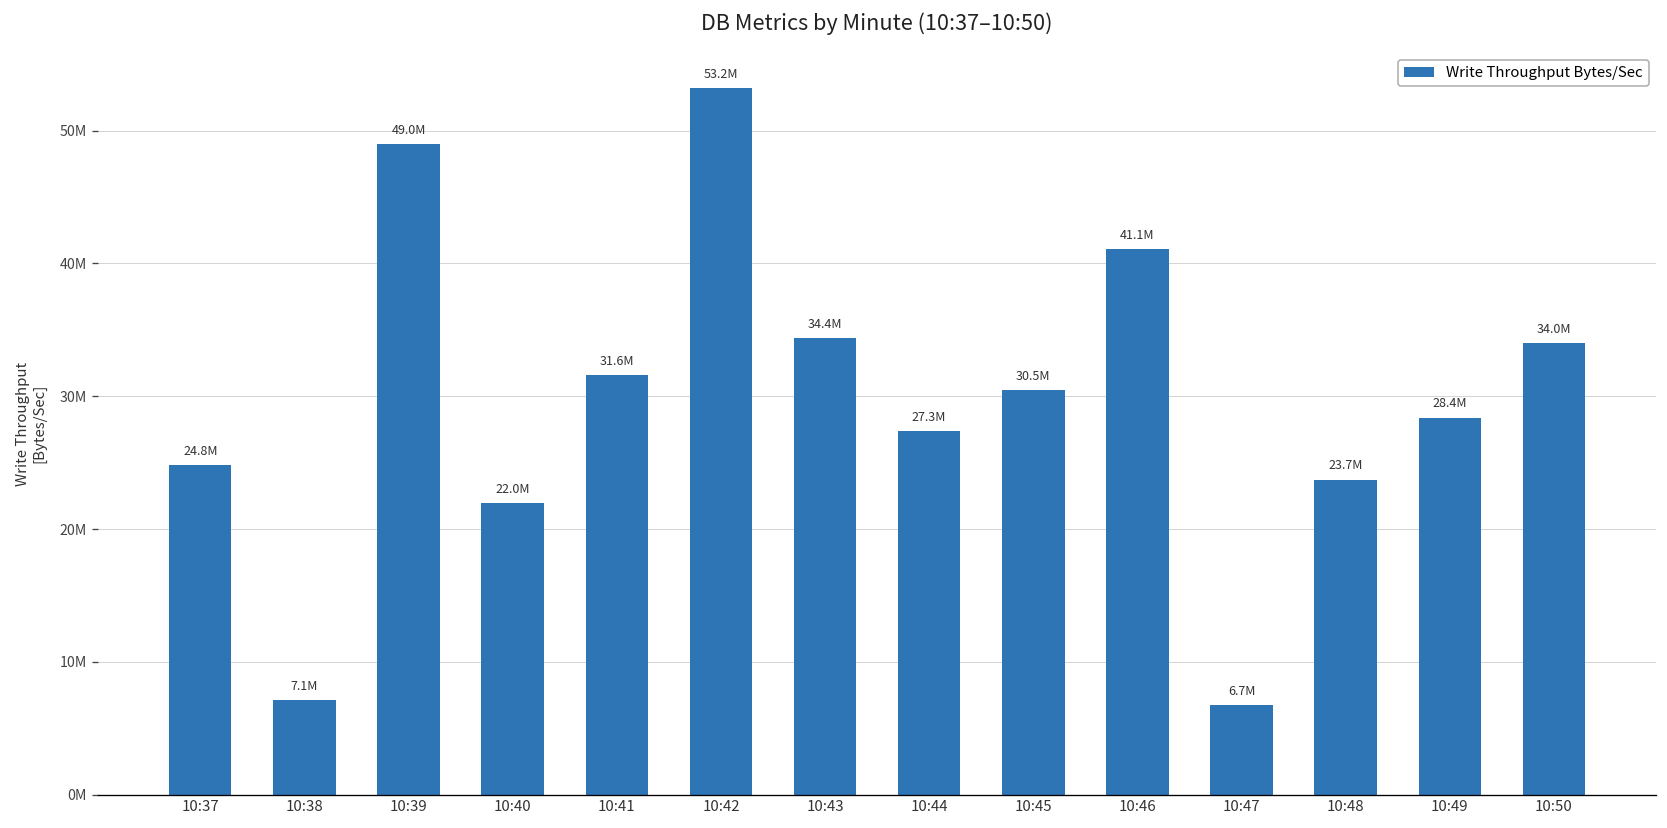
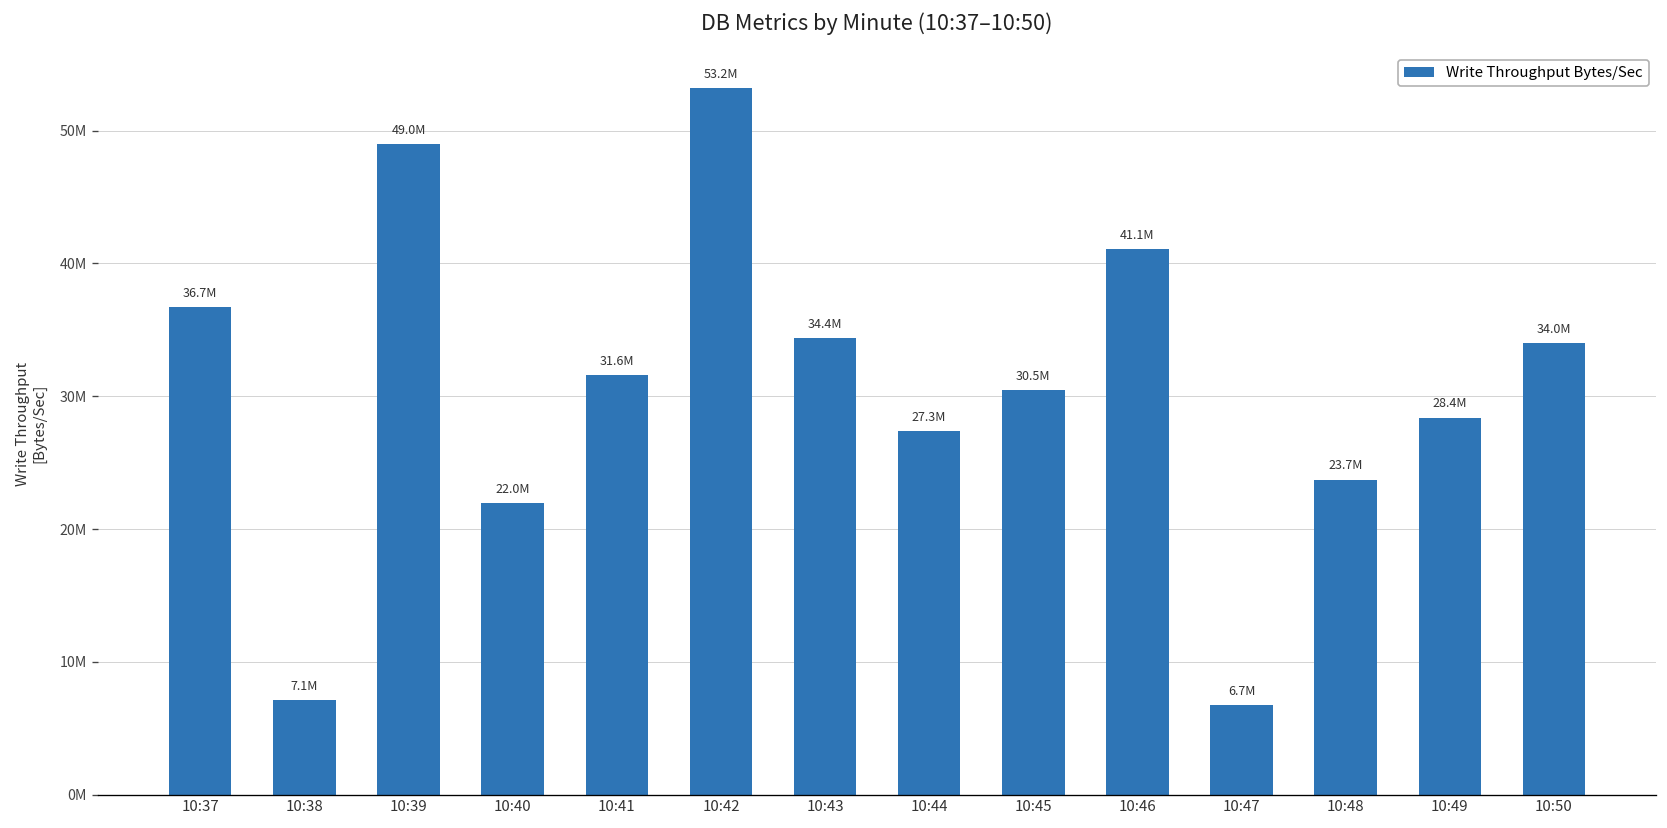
10:37: 24.8M -> 36.7M
